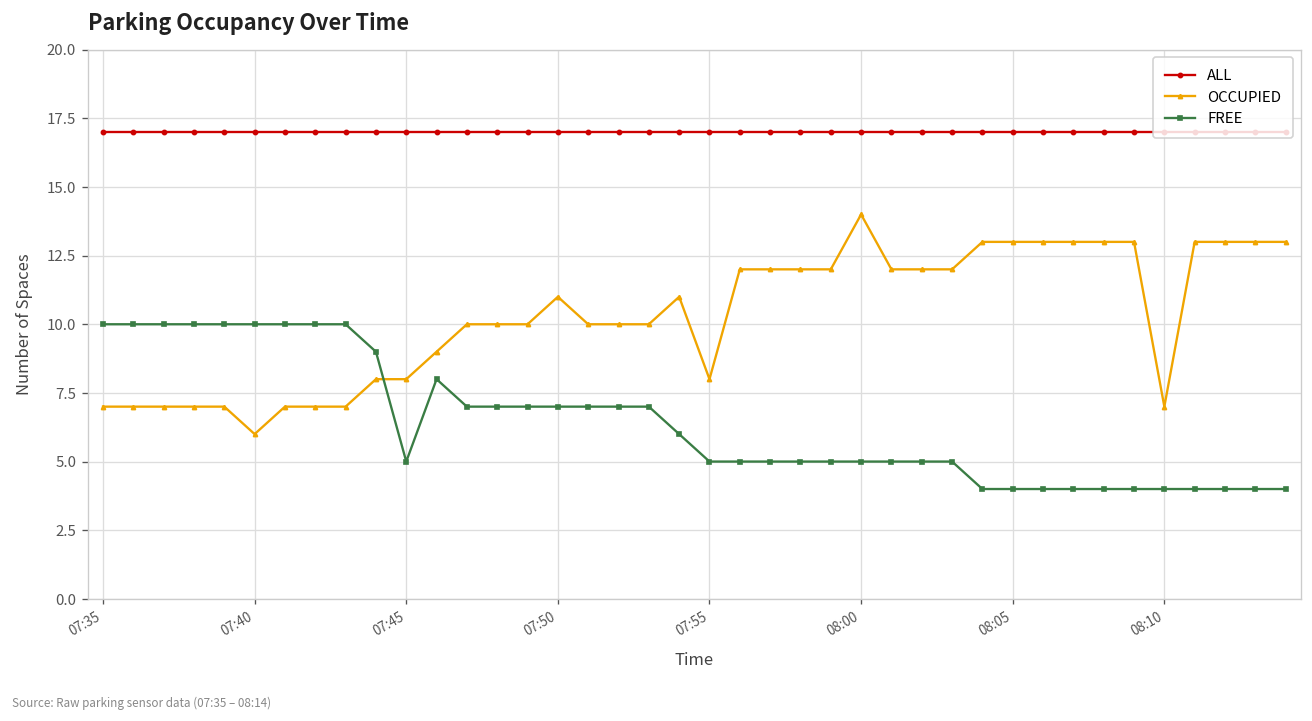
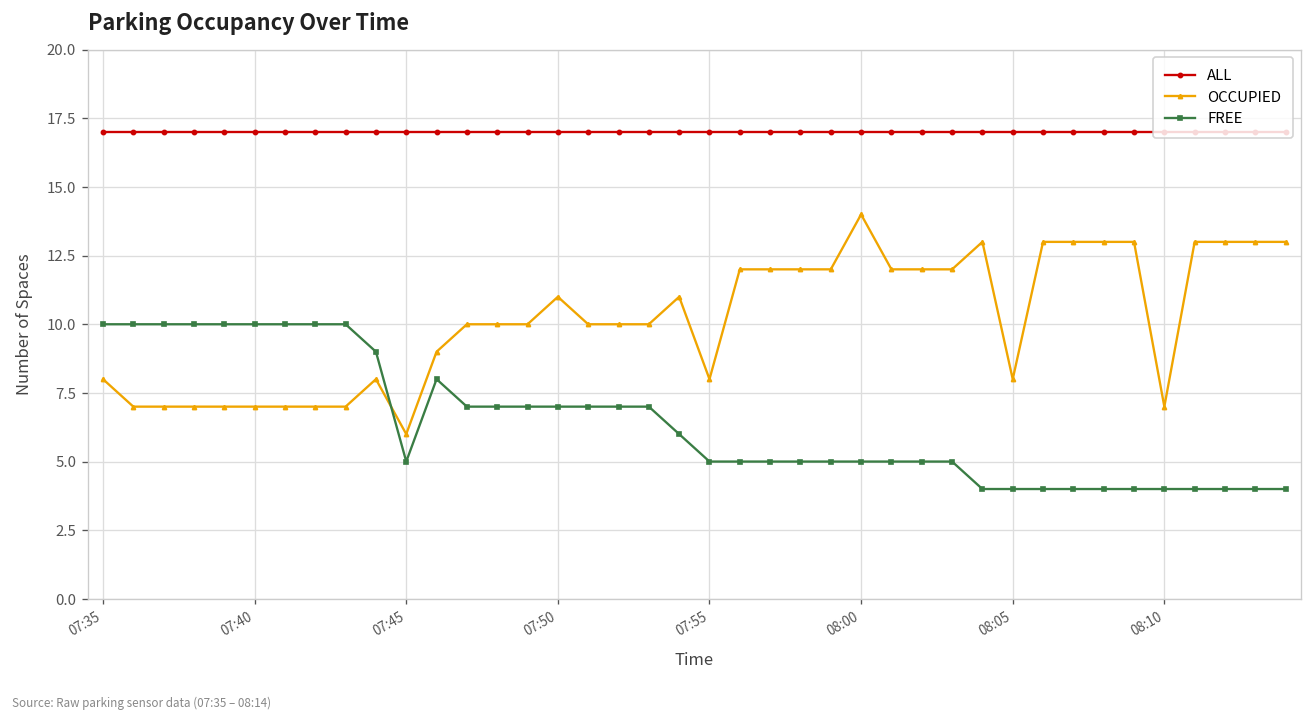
OCCUPIED, 07:35: 7 -> 8
OCCUPIED, 07:40: 6 -> 7
OCCUPIED, 07:45: 8 -> 6
OCCUPIED, 08:05: 13 -> 8
